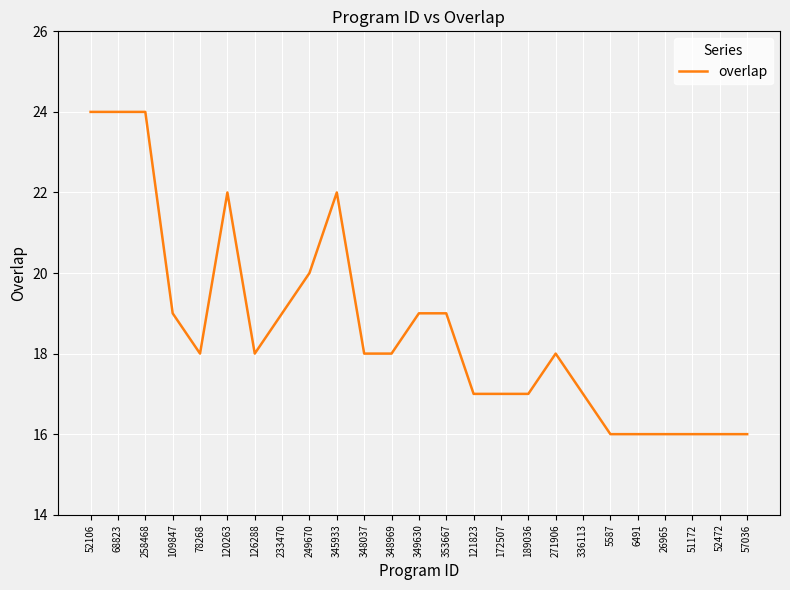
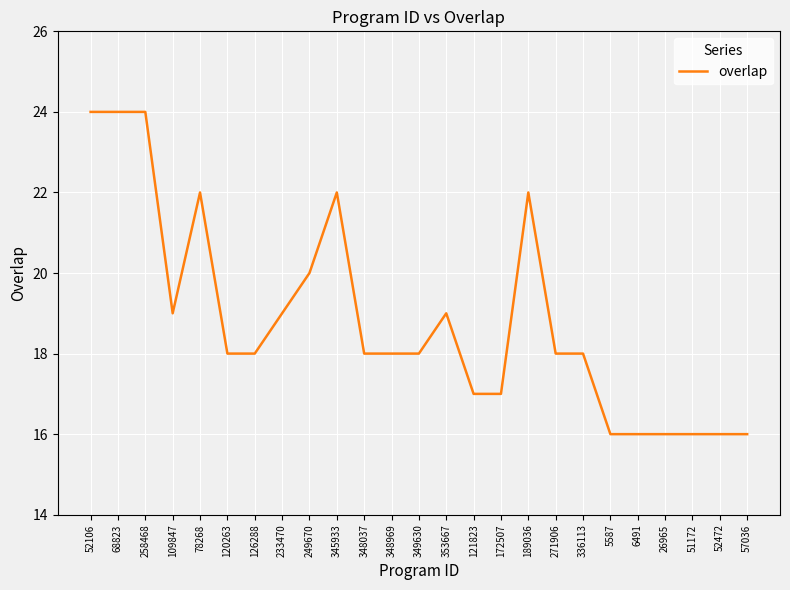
78268: 18 -> 22
120263: 22 -> 18
349630: 19 -> 18
189036: 17 -> 22
336113: 17 -> 18
